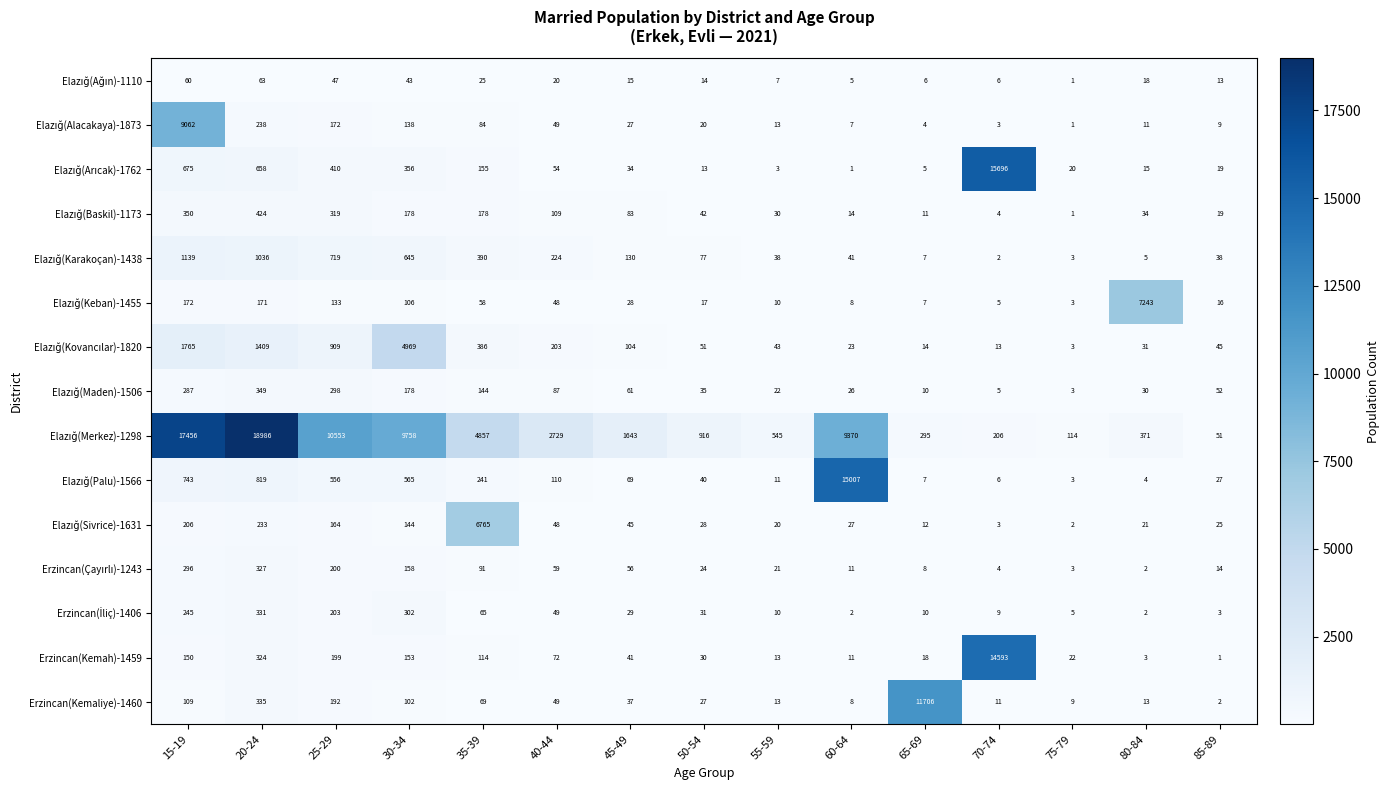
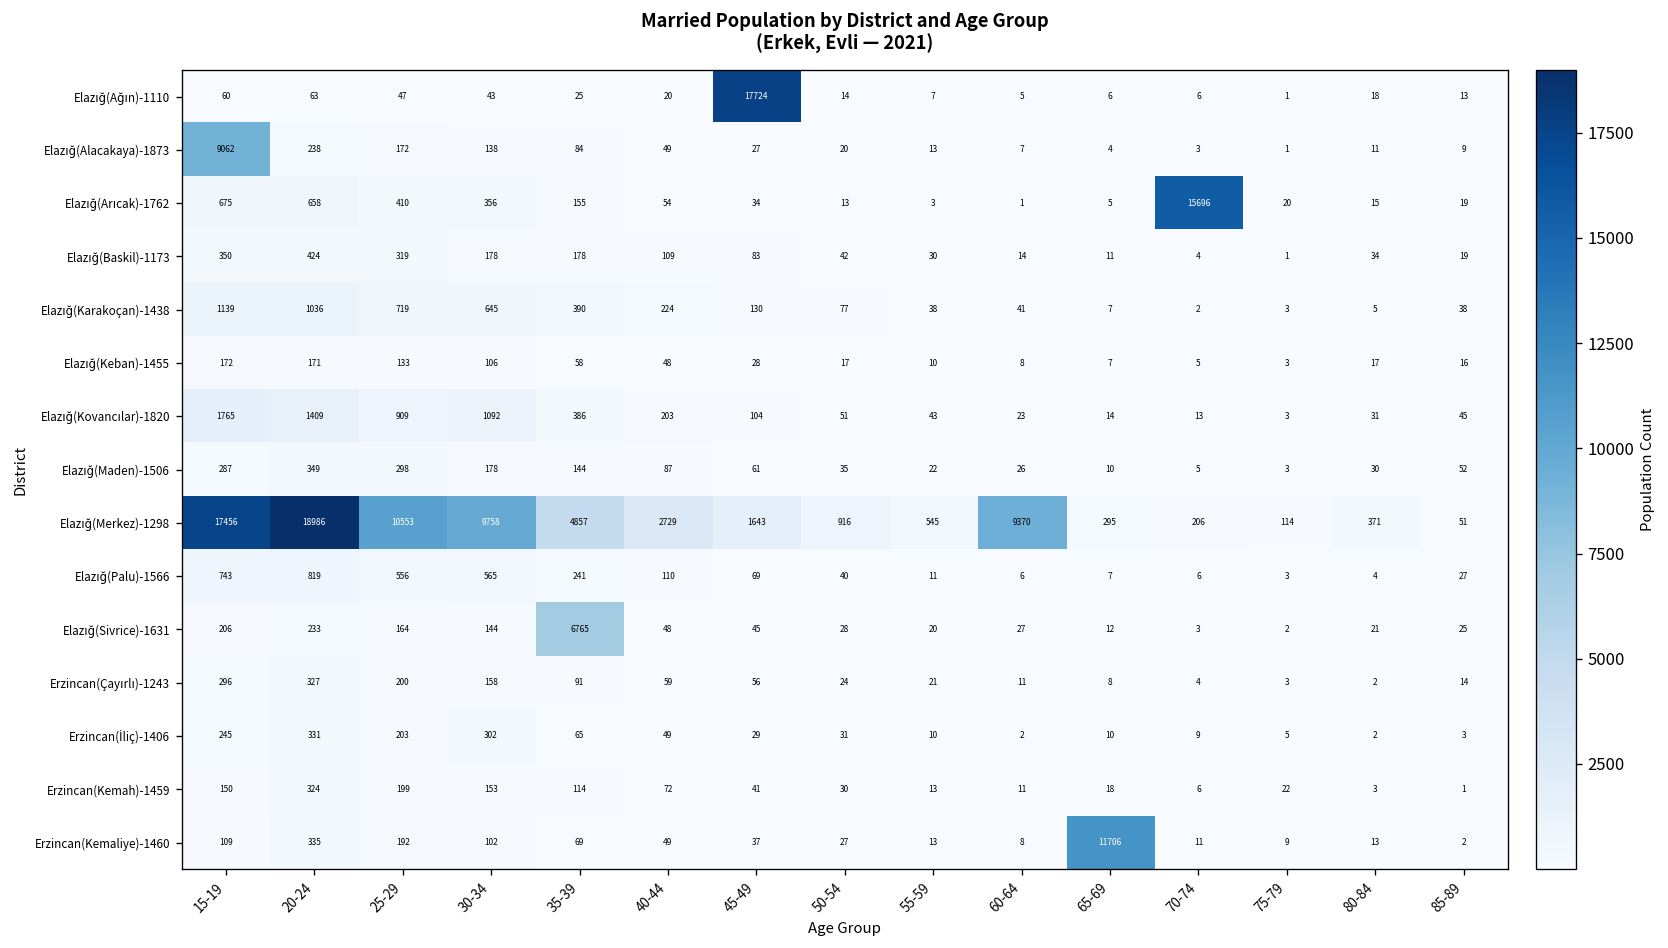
Elazığ(Ağın)-1110, 45-49: 15 -> 17724
Elazığ(Keban)-1455, 80-84: 7243 -> 17
Elazığ(Kovancılar)-1820, 30-34: 4969 -> 1092
Elazığ(Palu)-1566, 60-64: 15007 -> 6
Erzincan(Kemah)-1459, 70-74: 14593 -> 6
